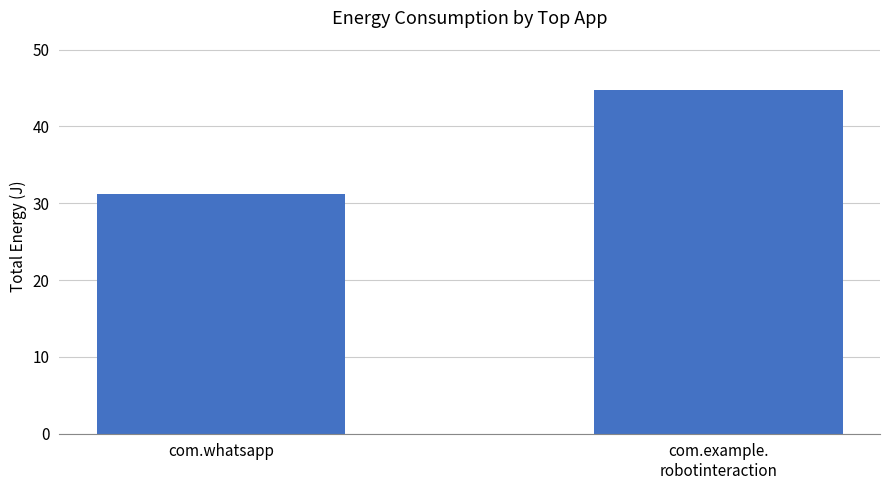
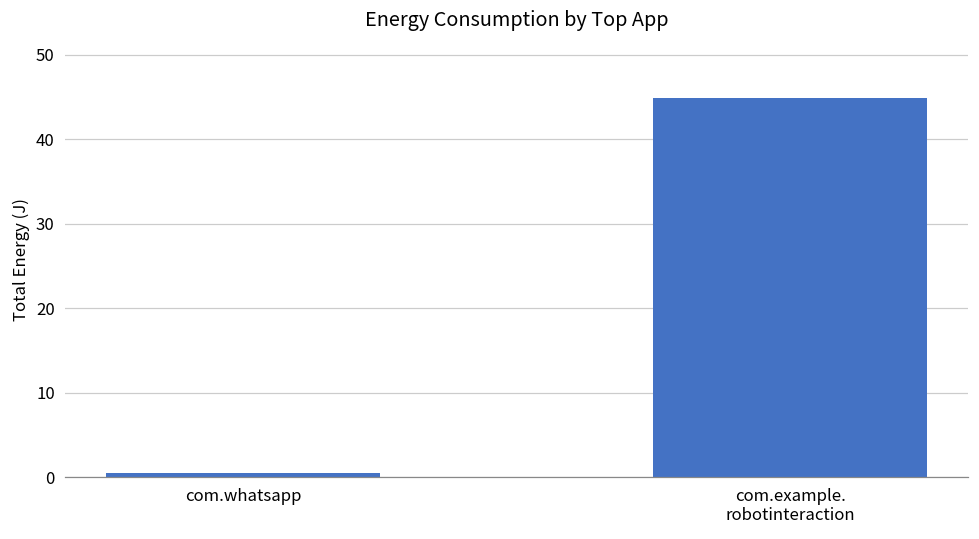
com.whatsapp: 31 -> 1
